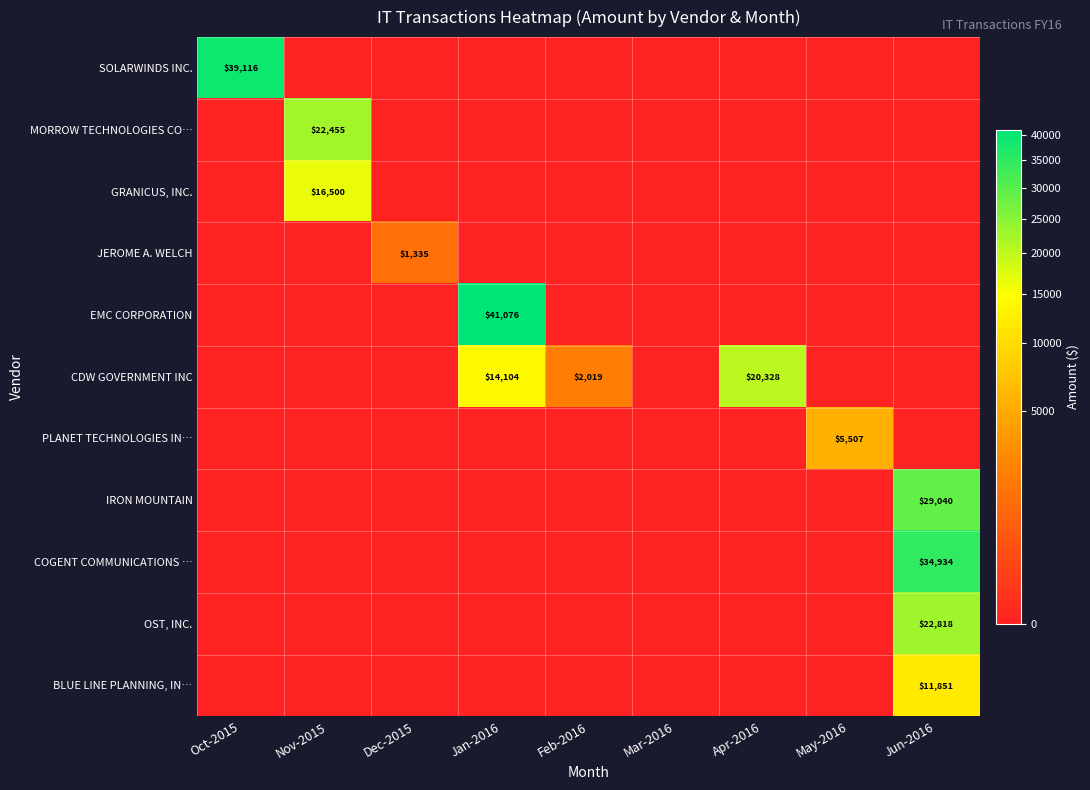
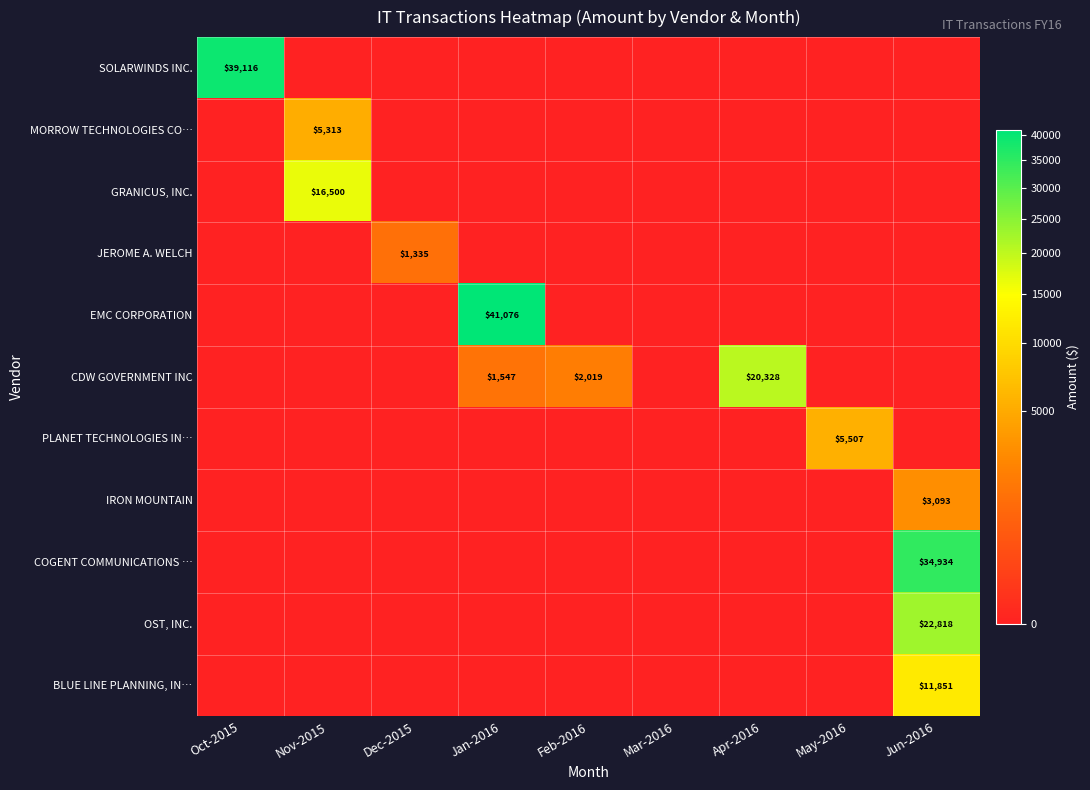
MORROW TECHNOLOGIES CO…, Nov-2015: $22,455 -> $5,313
CDW GOVERNMENT INC, Jan-2016: $14,104 -> $1,547
IRON MOUNTAIN, Jun-2016: $29,040 -> $3,093
